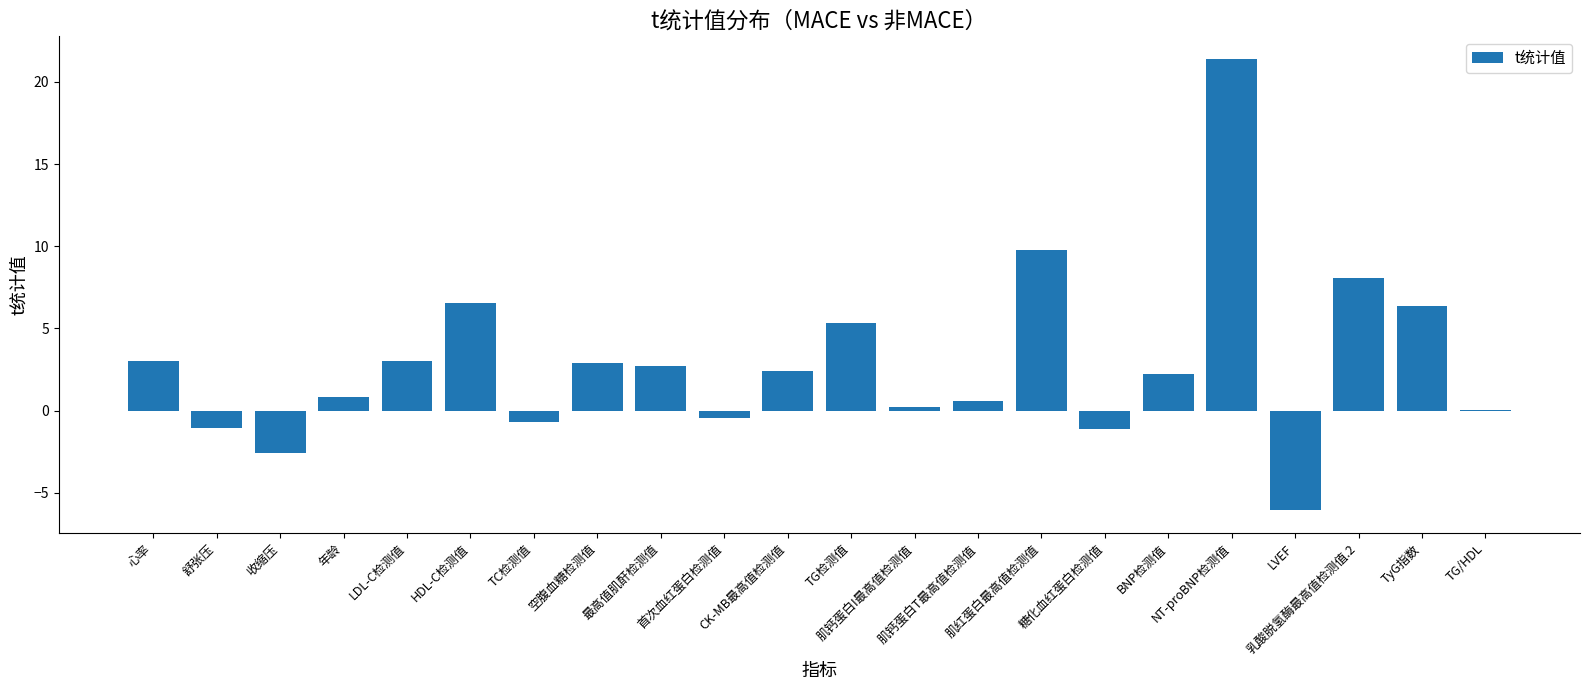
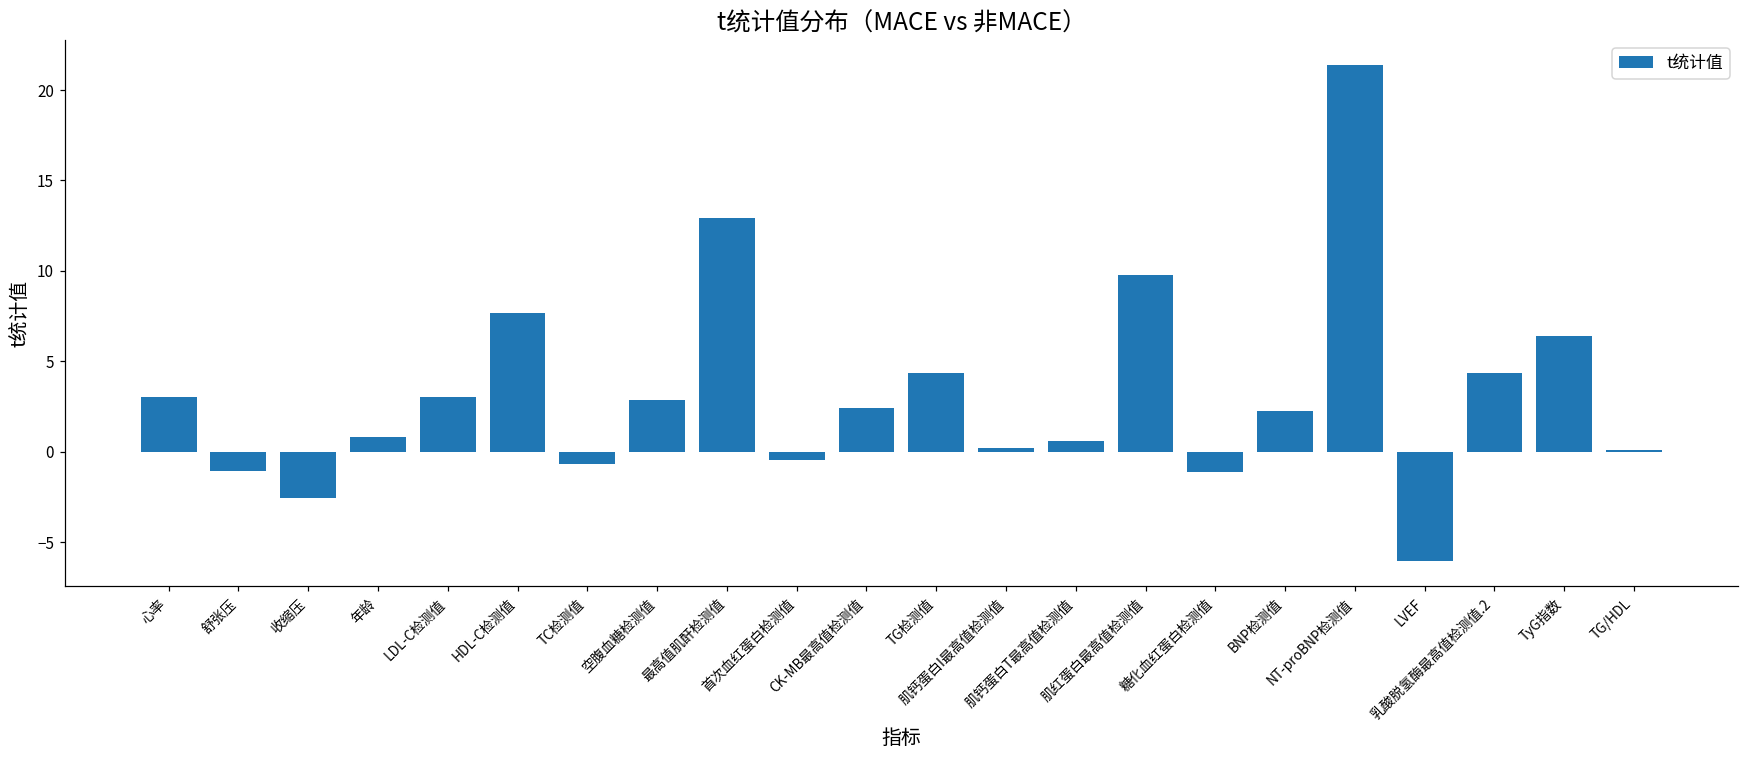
HDL-C检测值: 6.6 -> 7.7
最高值肌酐检测值: 2.7 -> 12.9
TG检测值: 5.3 -> 4.4
乳酸脱氢酶最高值检测值.2: 8.1 -> 4.4
